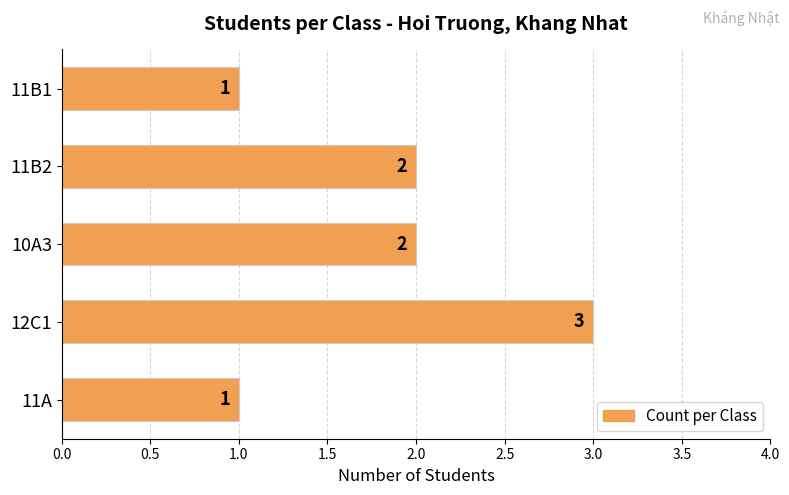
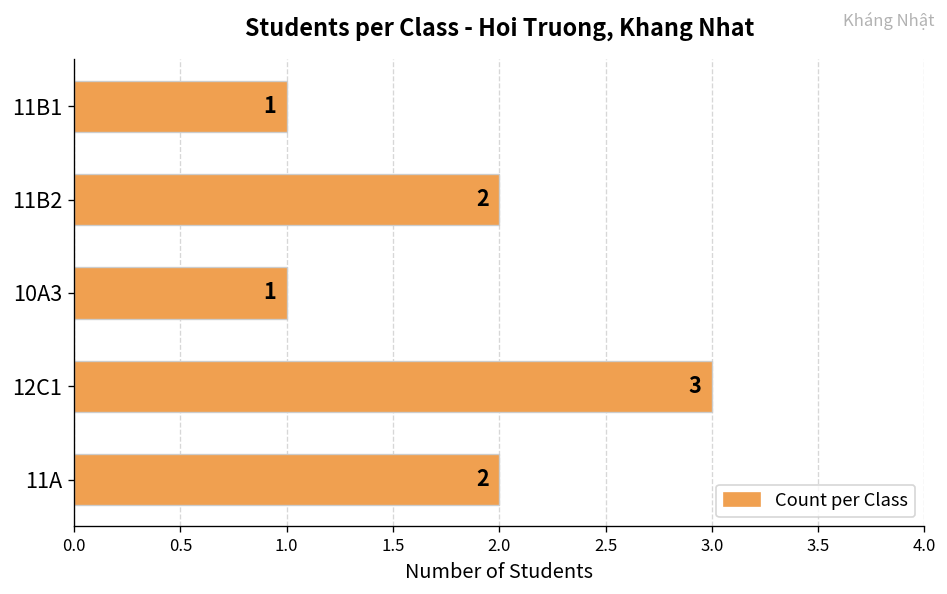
10A3: 2 -> 1
11A: 1 -> 2
